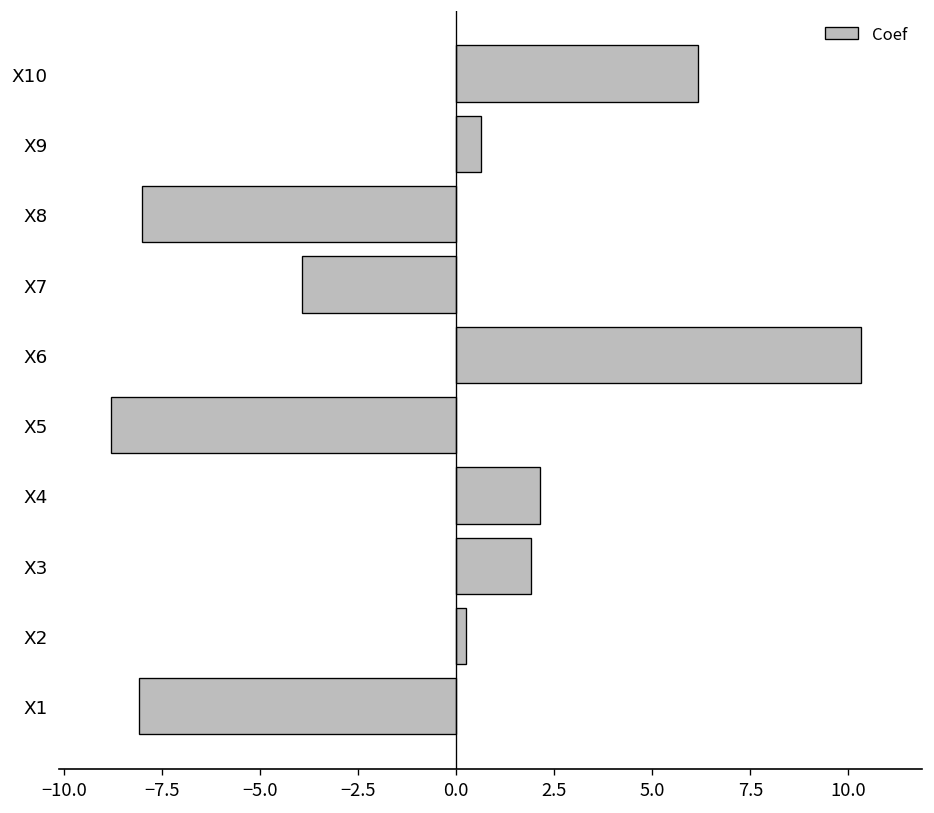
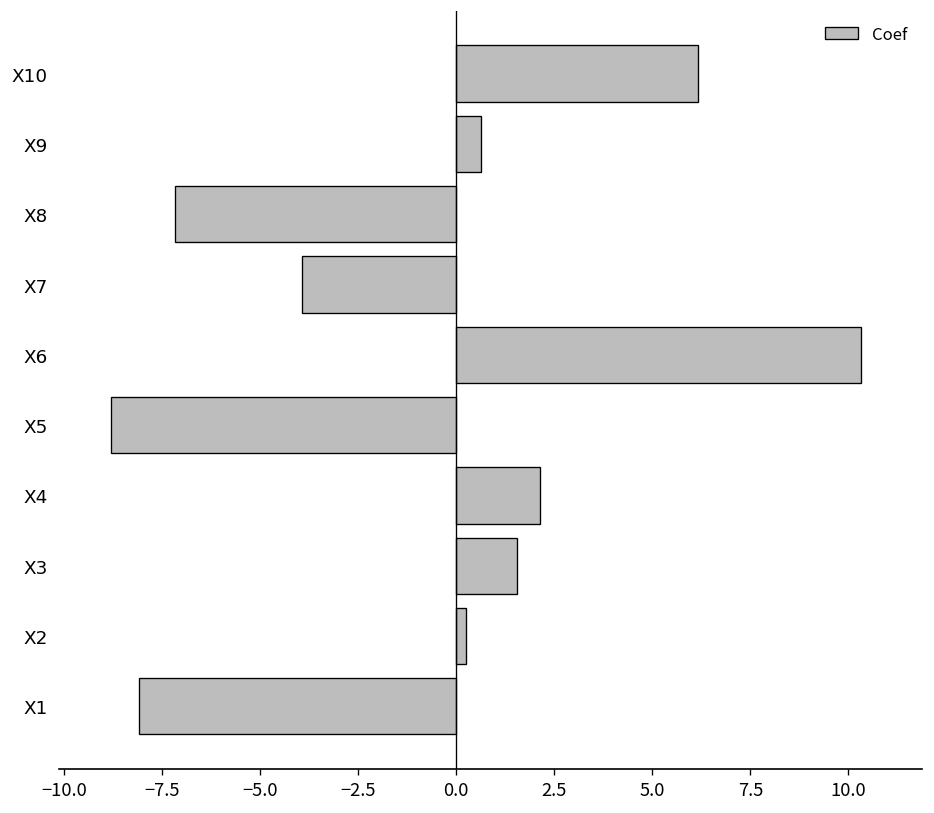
X8: -8.0 -> -7.2
X3: 1.9 -> 1.5
